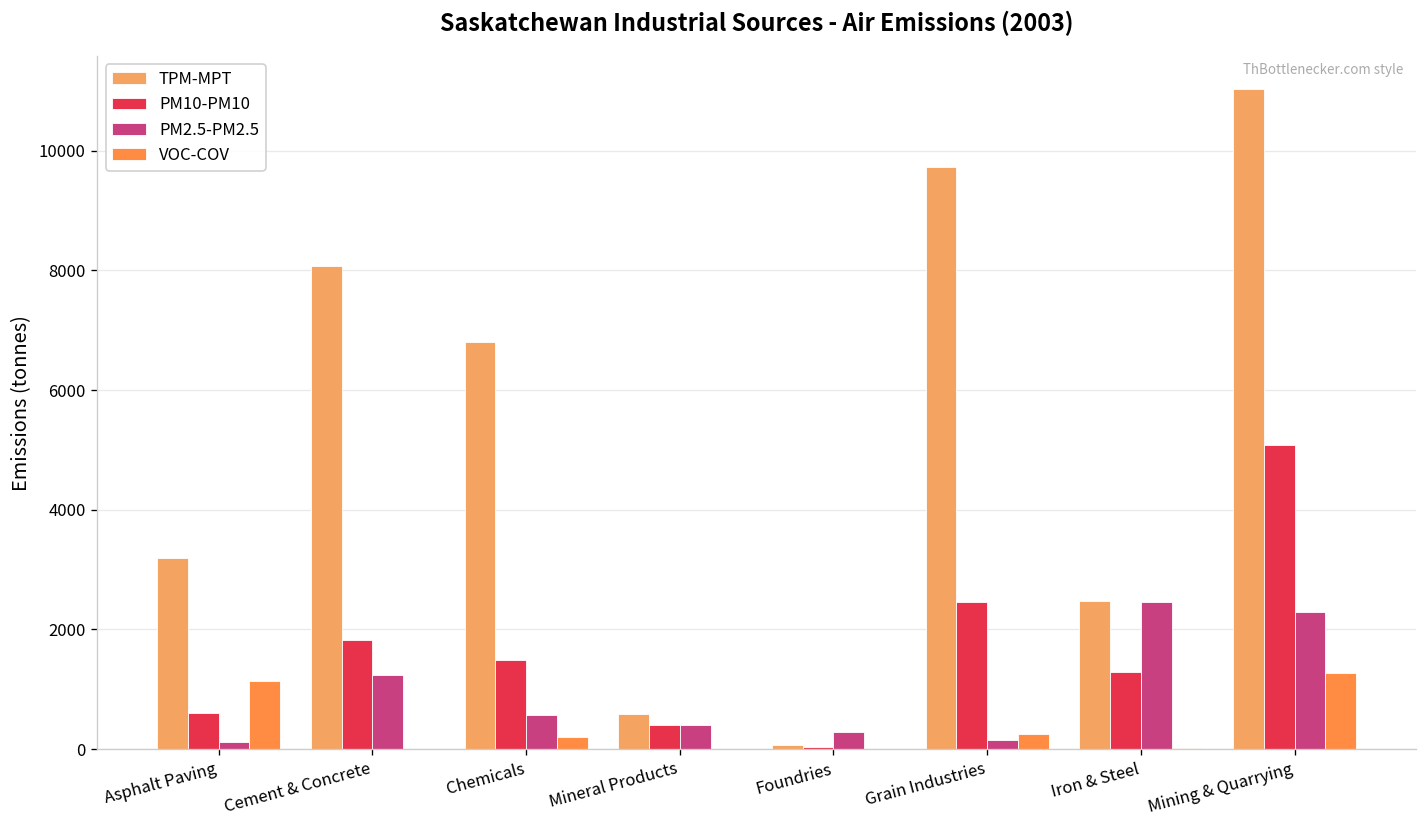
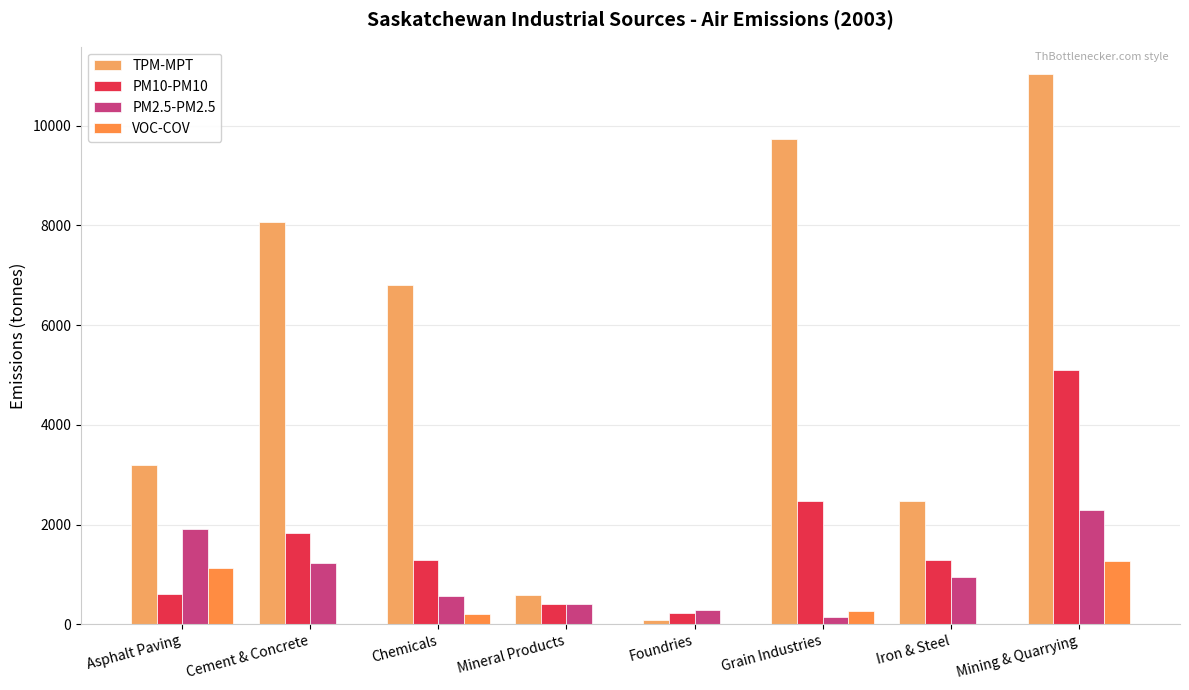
PM2.5-PM2.5, Asphalt Paving: 100 -> 1900
PM10-PM10, Chemicals: 1500 -> 1300
PM10-PM10, Foundries: 0 -> 200
PM2.5-PM2.5, Iron & Steel: 2500 -> 1000
